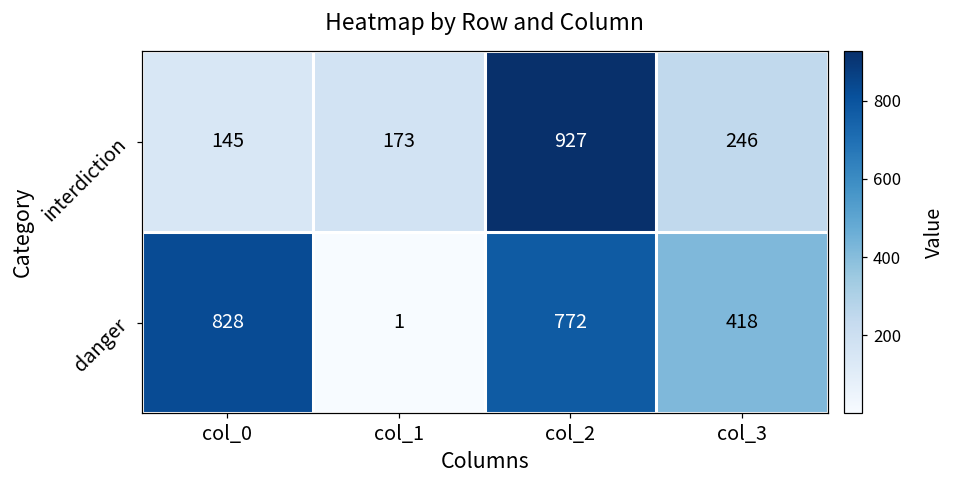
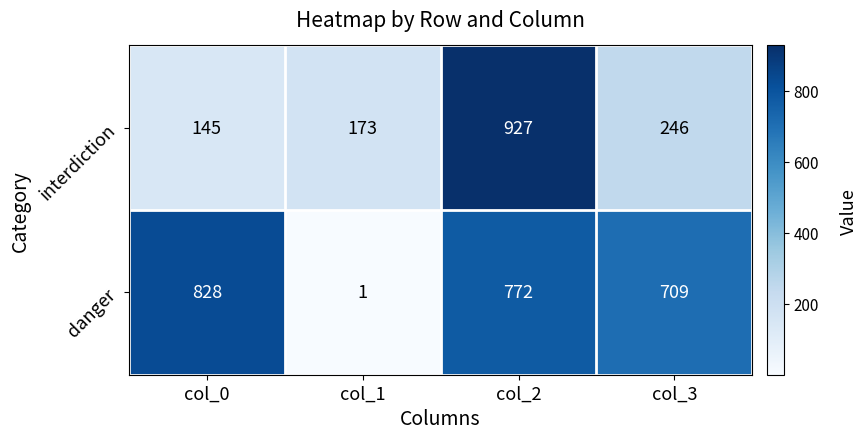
danger, col_3: 418 -> 709
